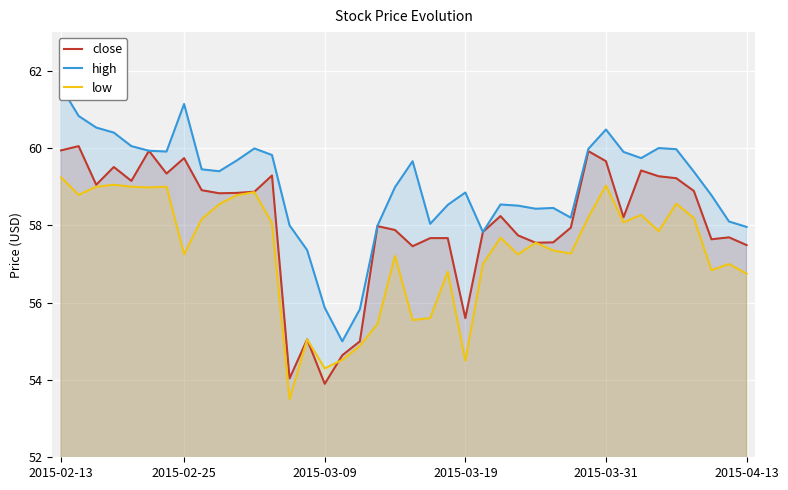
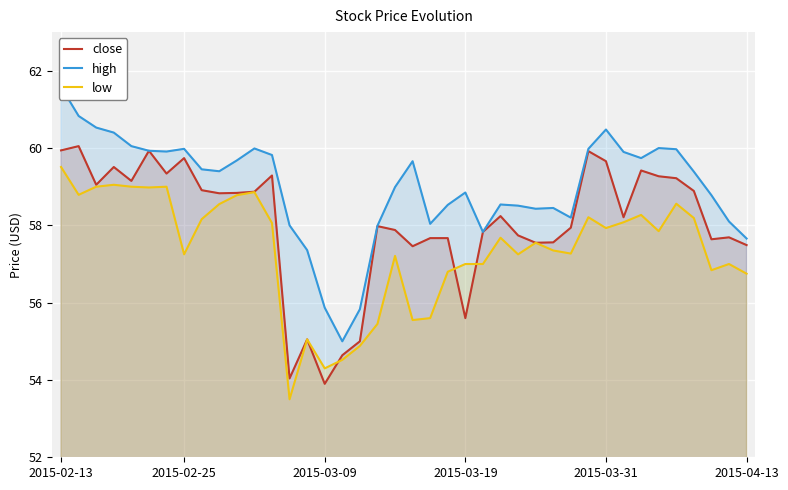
low, 2015-02-13: 59.2 -> 59.5
high, 2015-02-25: 61.1 -> 60.0
low, 2015-03-19: 54.5 -> 57.0
low, 2015-03-31: 59.0 -> 57.9
high, 2015-04-13: 58.0 -> 57.7
